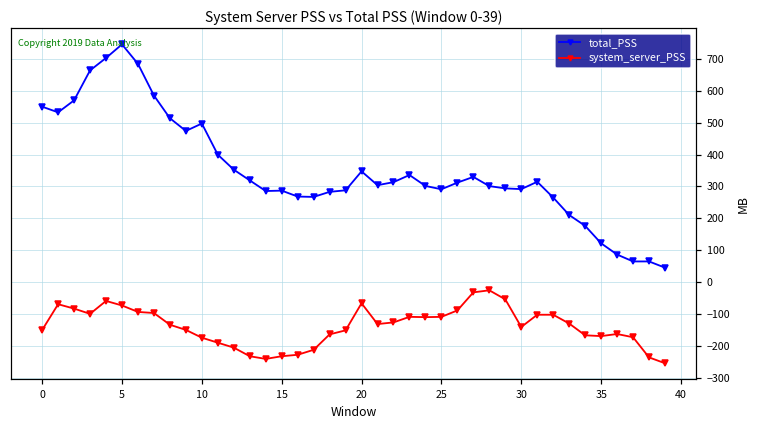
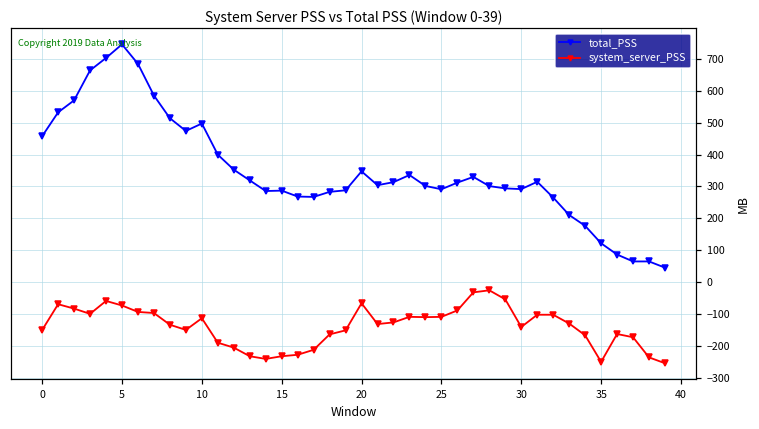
total_PSS, 0: 550 -> 460
system_server_PSS, 10: -170 -> -110
system_server_PSS, 35: -170 -> -250
